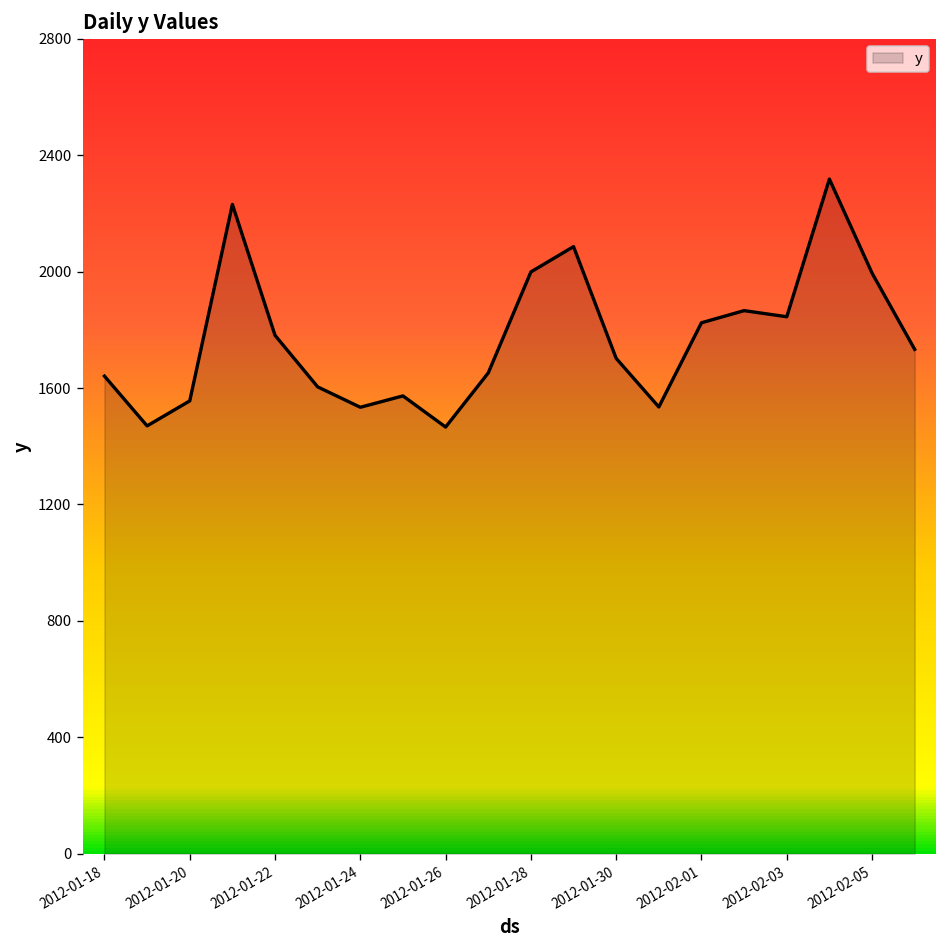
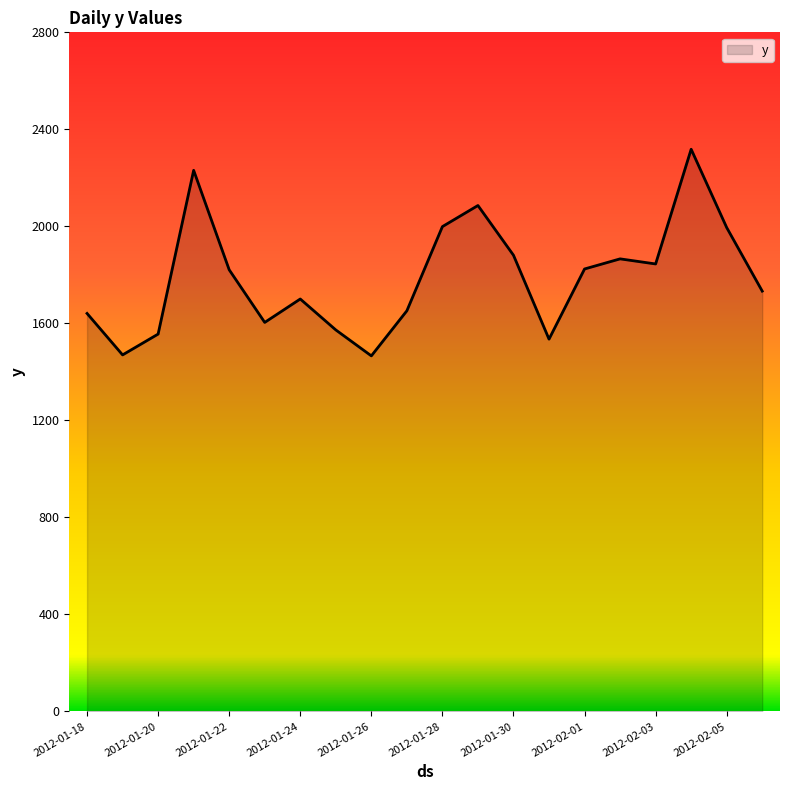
2012-01-22: 1780 -> 1820
2012-01-24: 1530 -> 1700
2012-01-30: 1700 -> 1880
